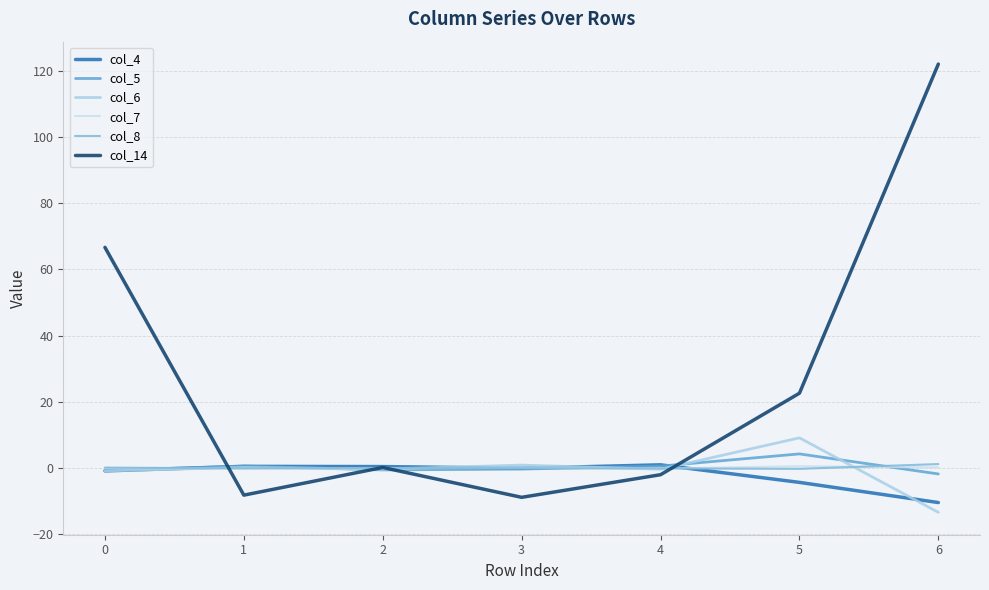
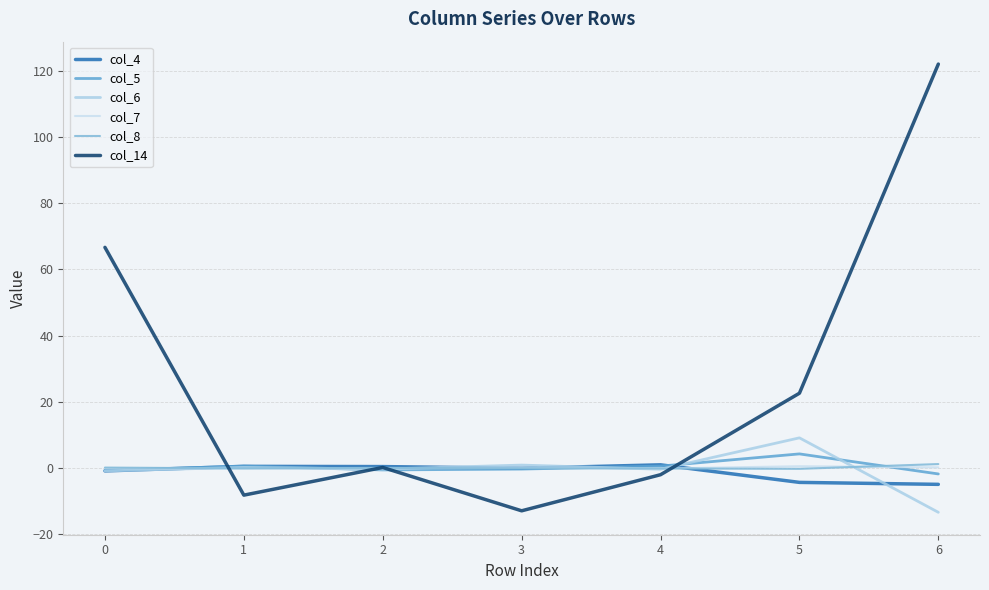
col_14, 3: -9 -> -13
col_4, 6: -10 -> -5
